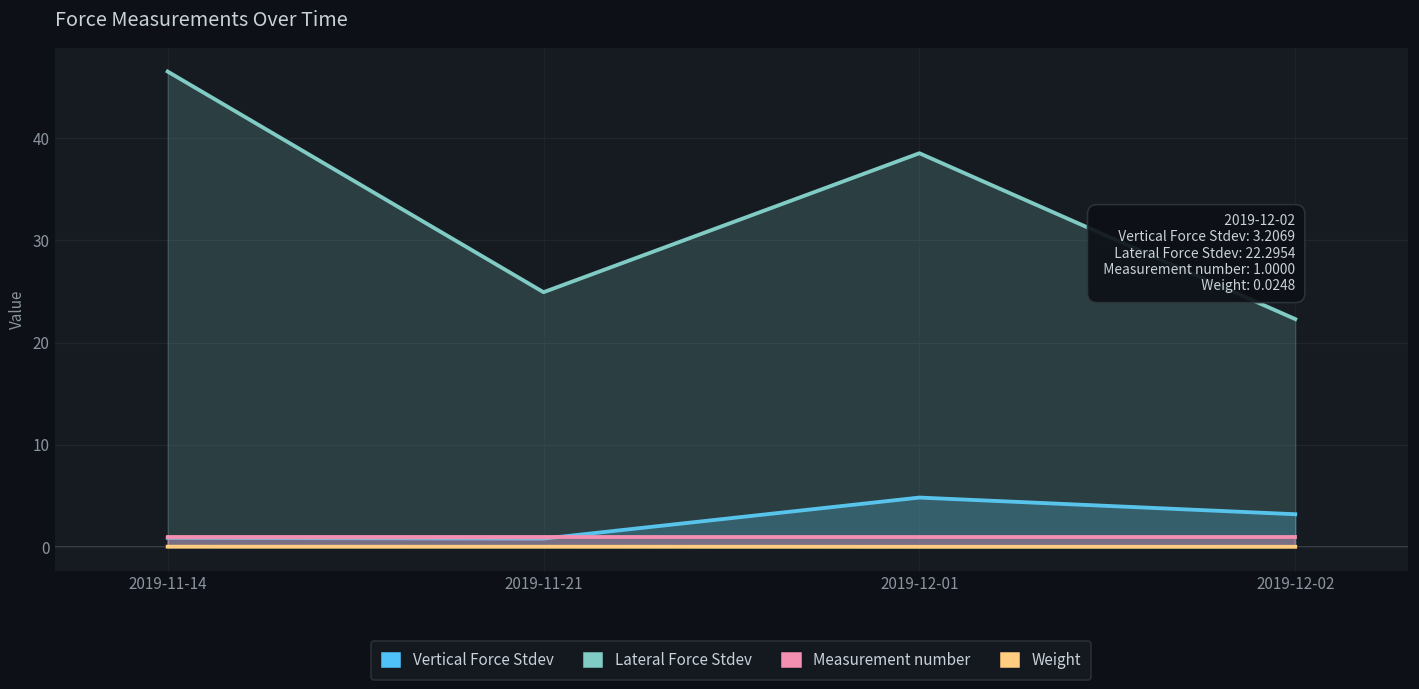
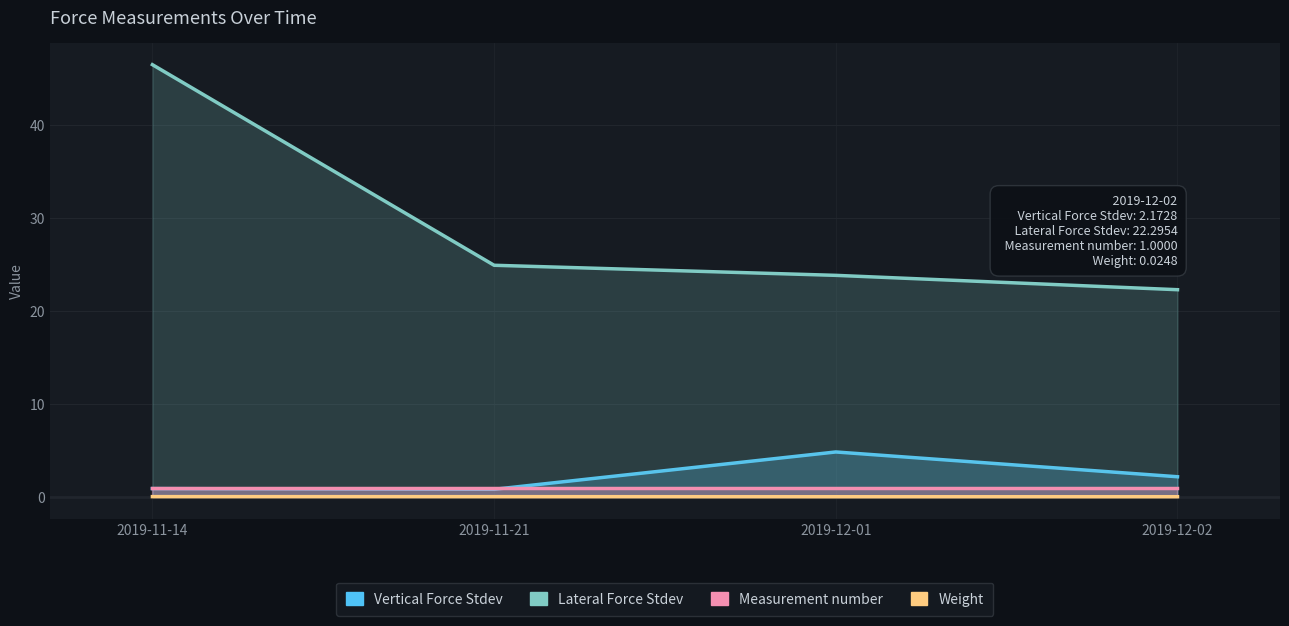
Lateral Force Stdev, 2019-12-01: 39 -> 24
Vertical Force Stdev, 2019-12-02: 3.2069 -> 2.1728
